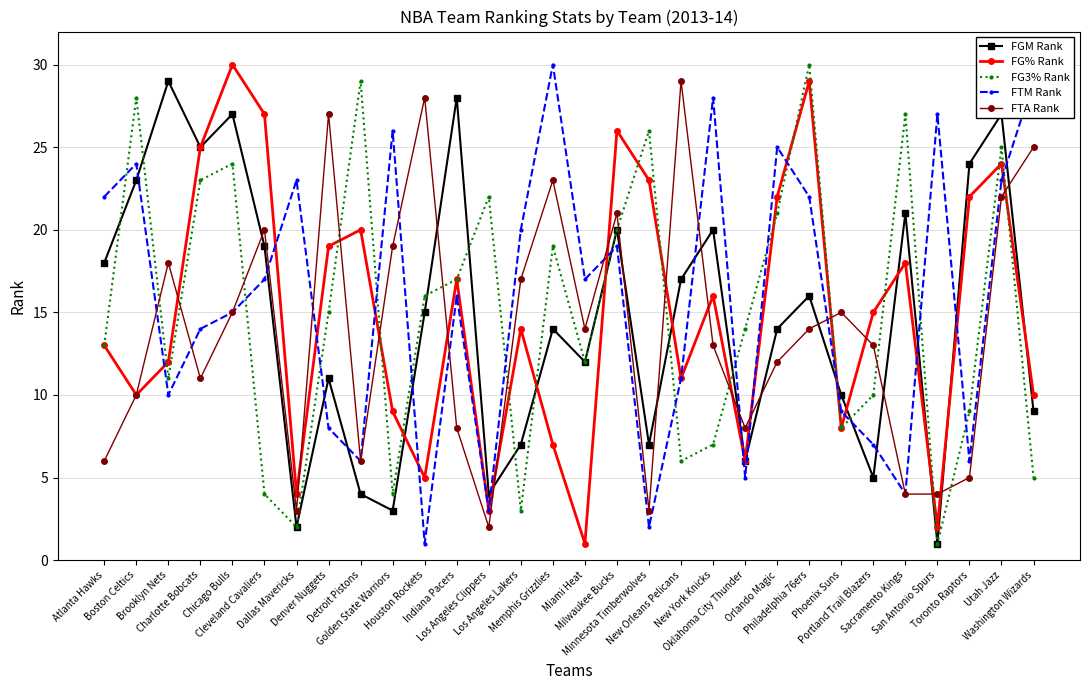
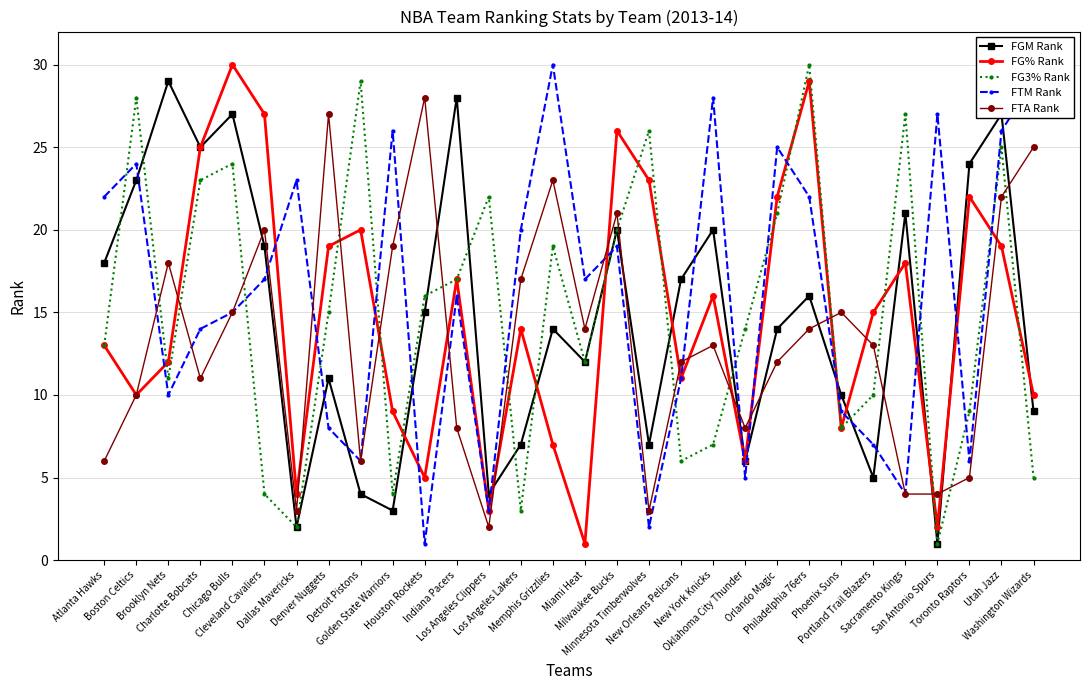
FTA Rank, New Orleans Pelicans: 29 -> 12
FG% Rank, Utah Jazz: 24 -> 19
FTM Rank, Utah Jazz: 23 -> 26
